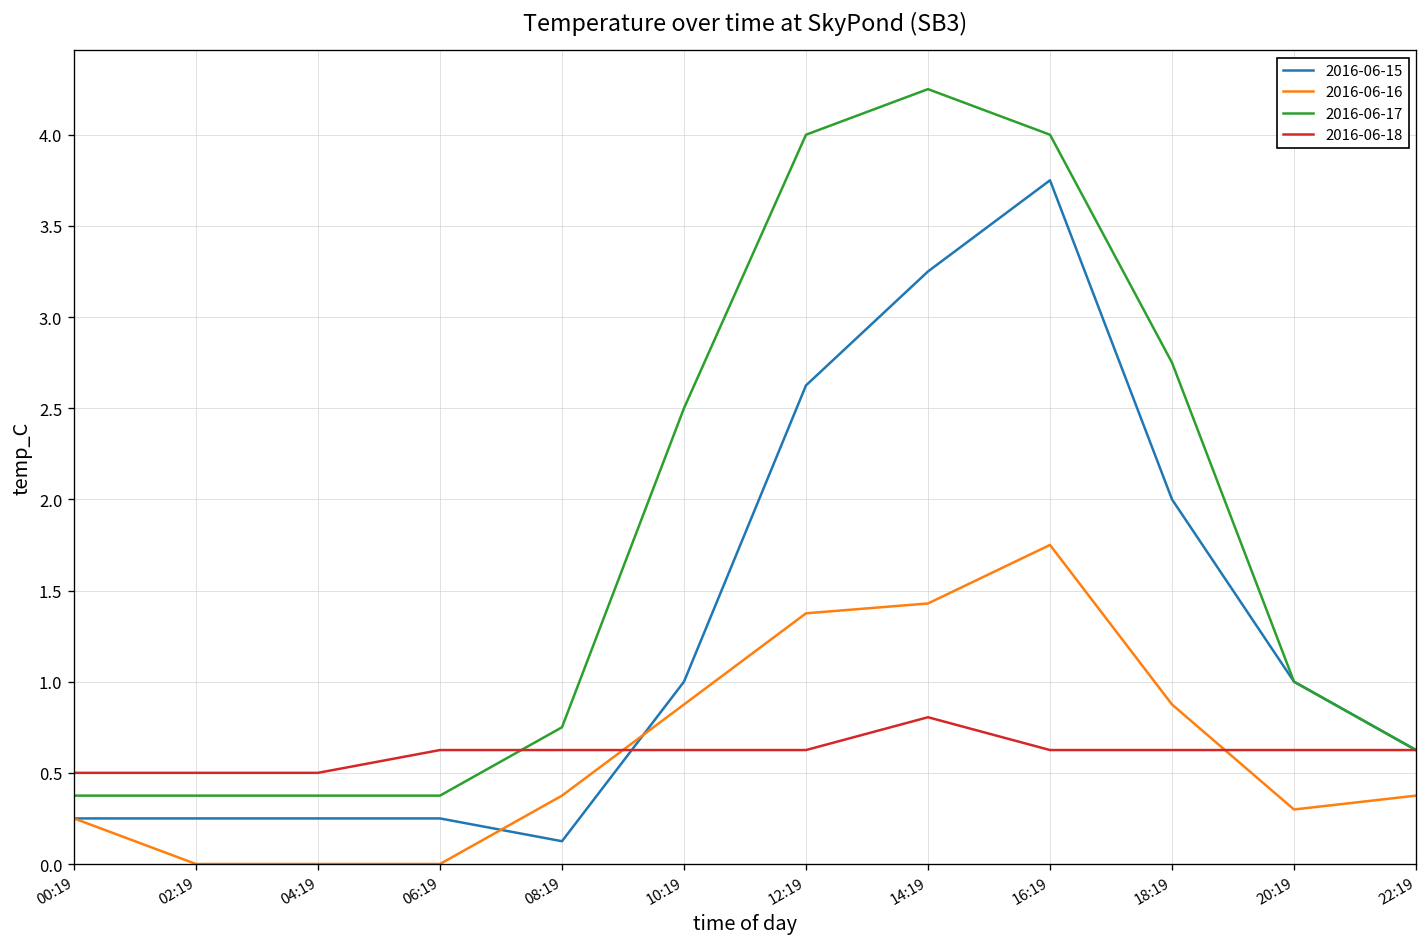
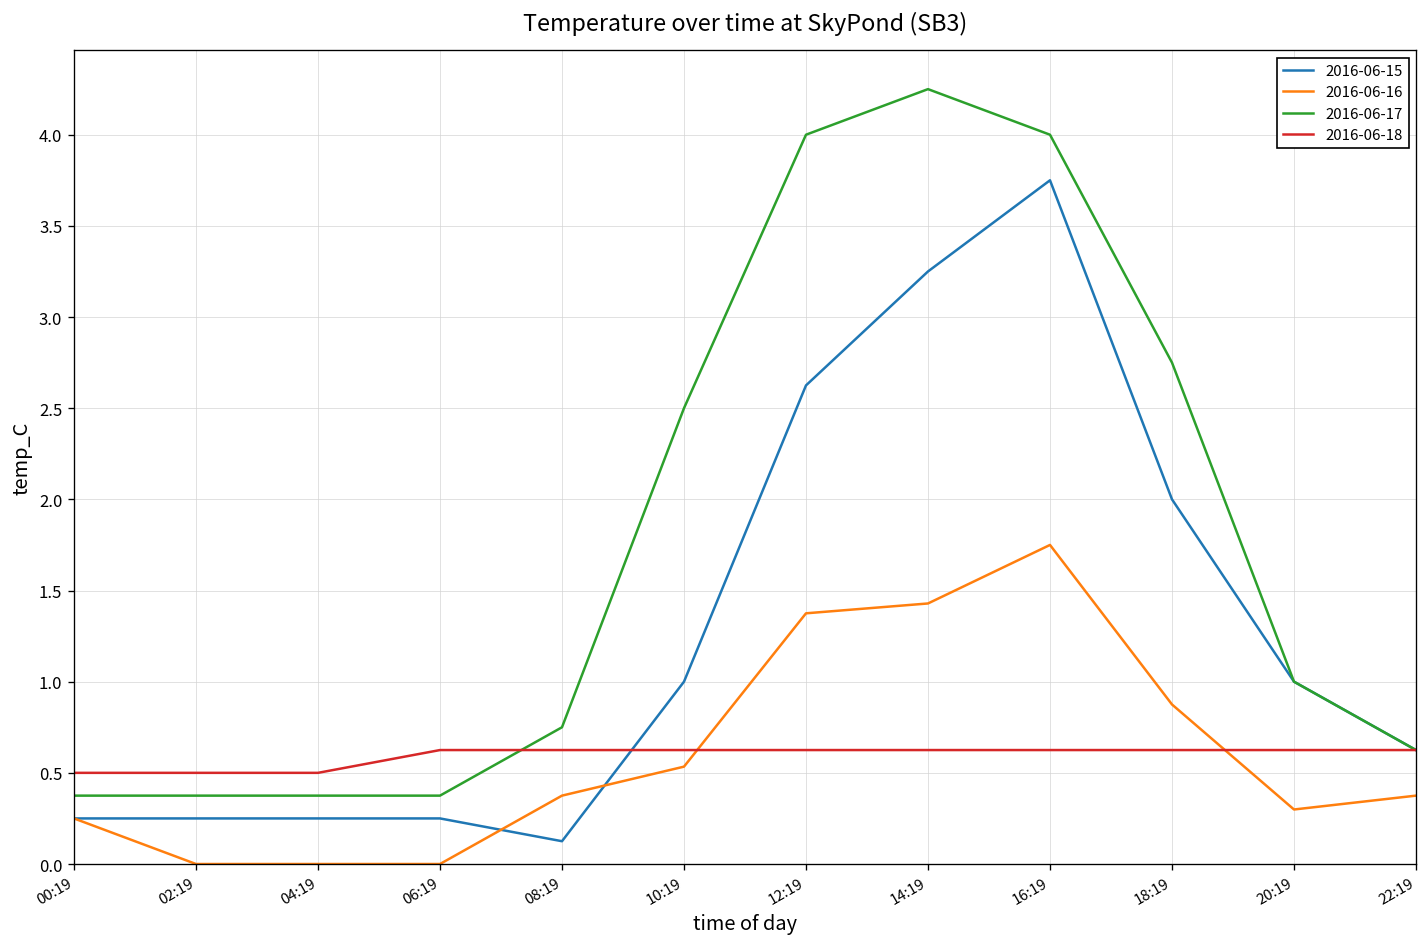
2016-06-16, 10:19: 0.88 -> 0.53
2016-06-18, 14:19: 0.81 -> 0.63
